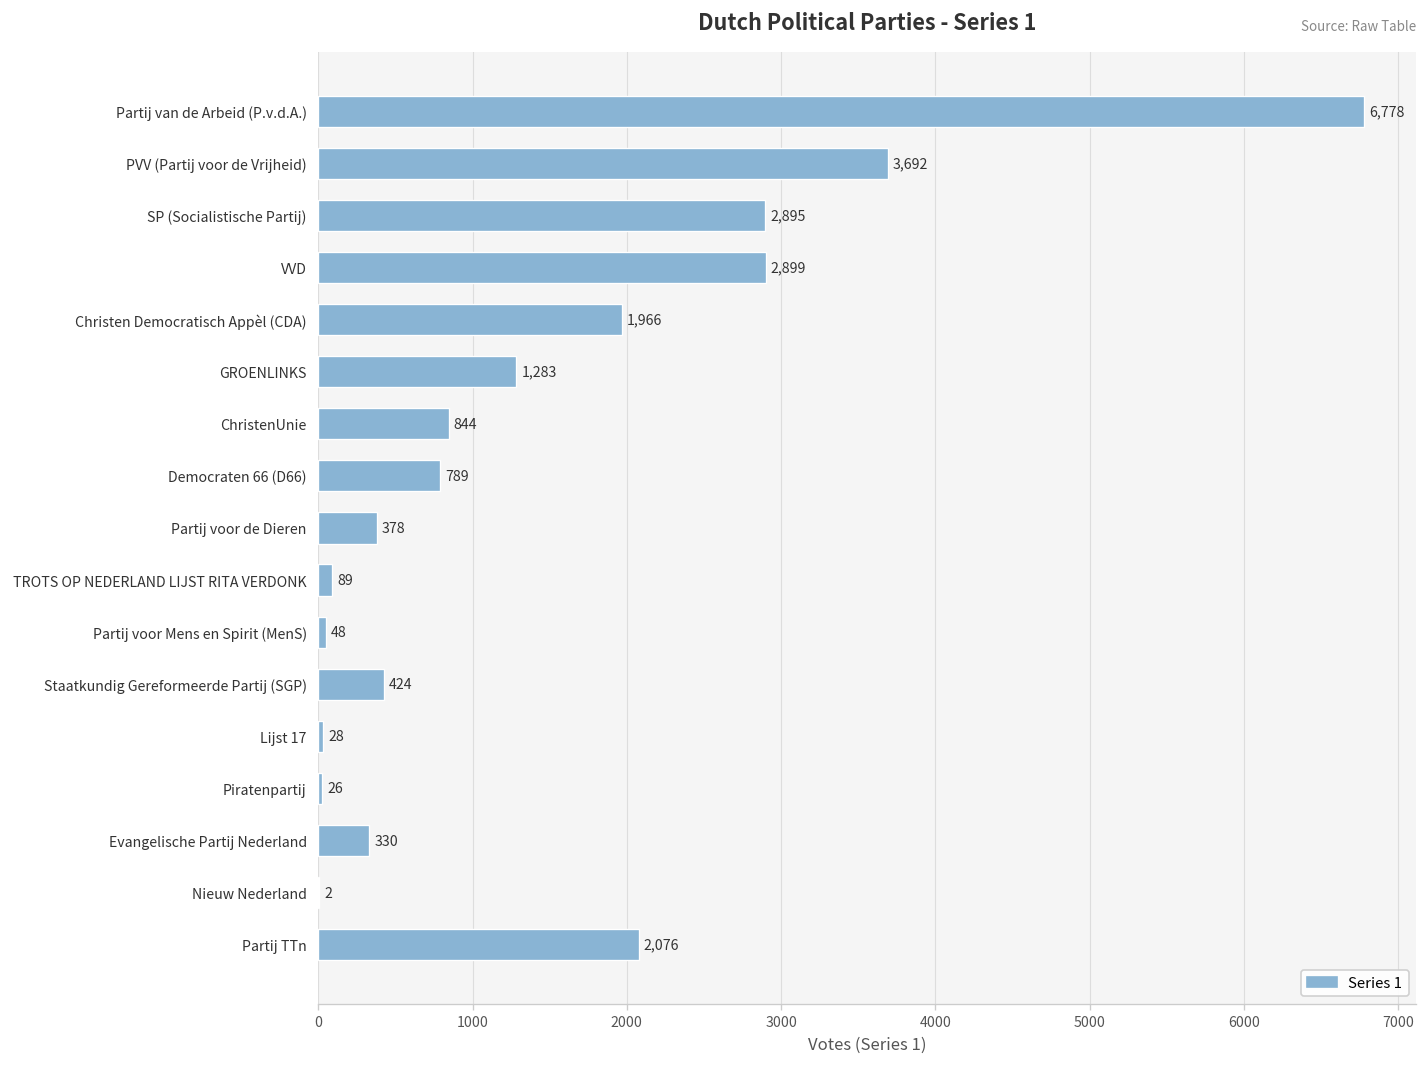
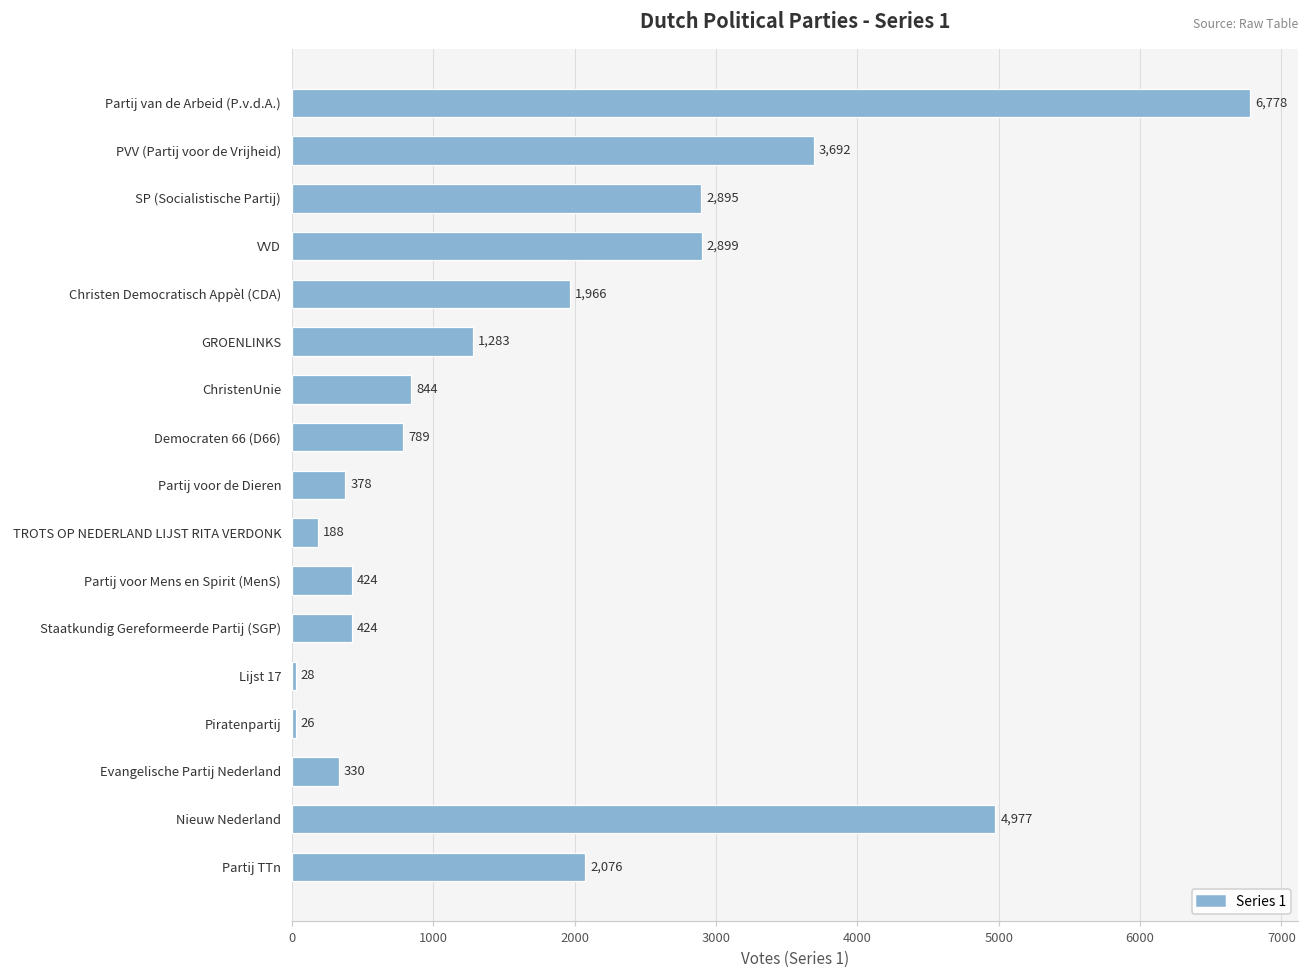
TROTS OP NEDERLAND LIJST RITA VERDONK: 89 -> 188
Partij voor Mens en Spirit (MenS): 48 -> 424
Nieuw Nederland: 2 -> 4,977
